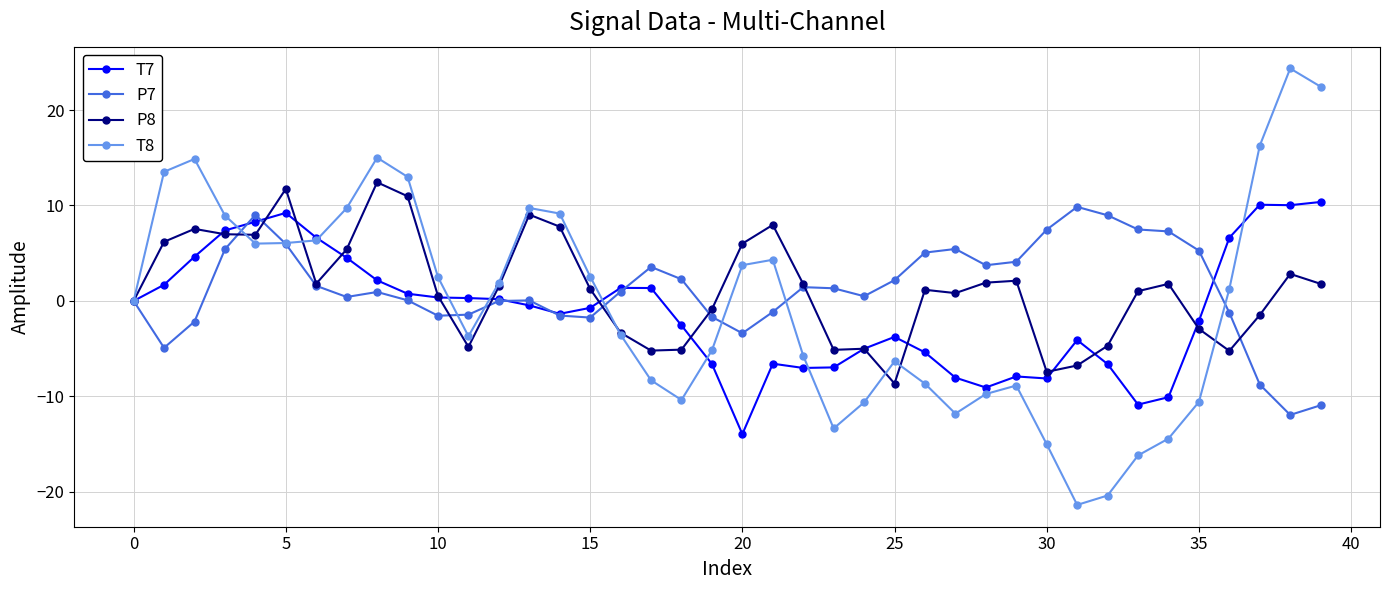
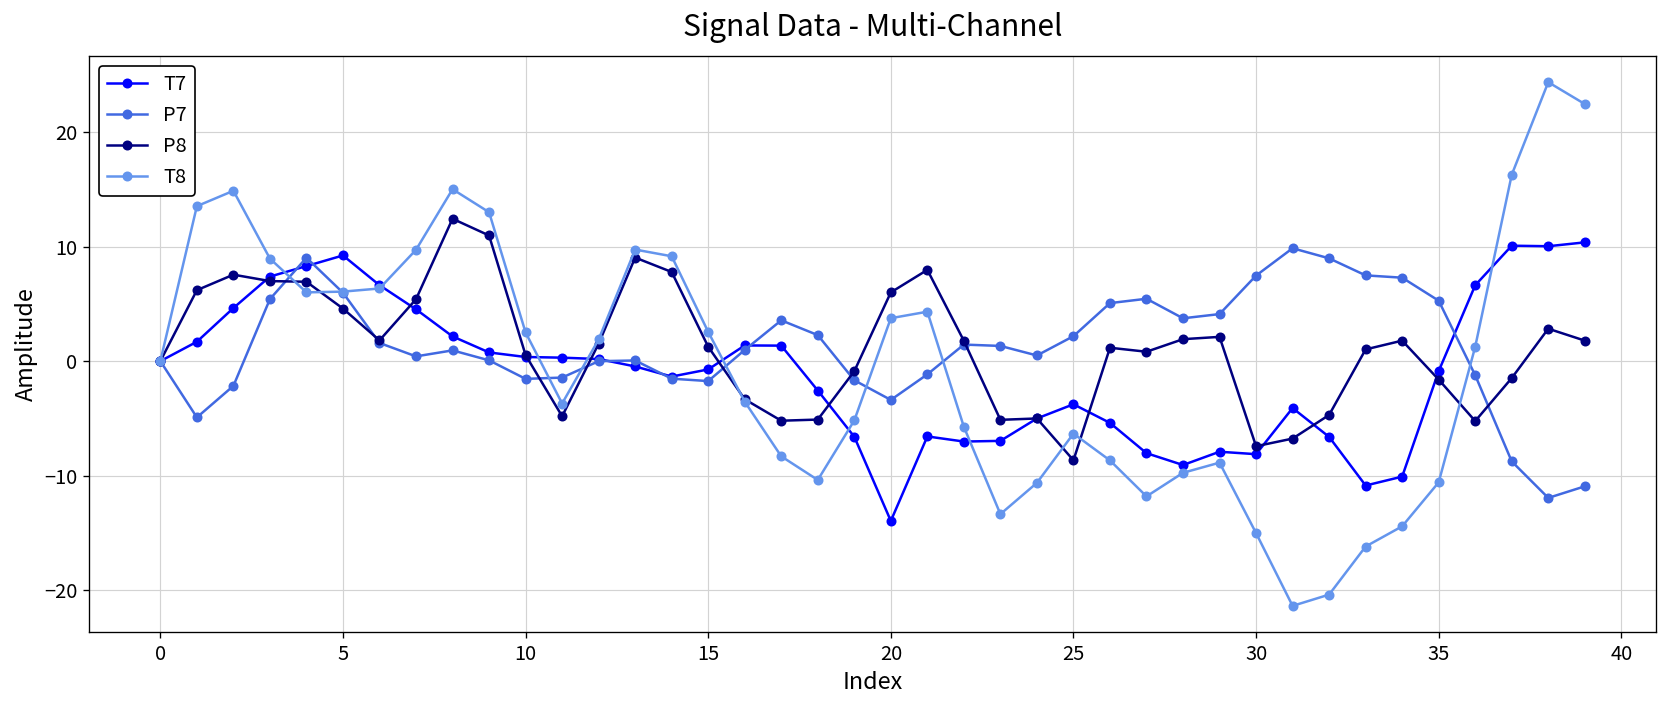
P8, 5: 12 -> 5
T7, 35: -2 -> -1
P8, 35: -3 -> -2
